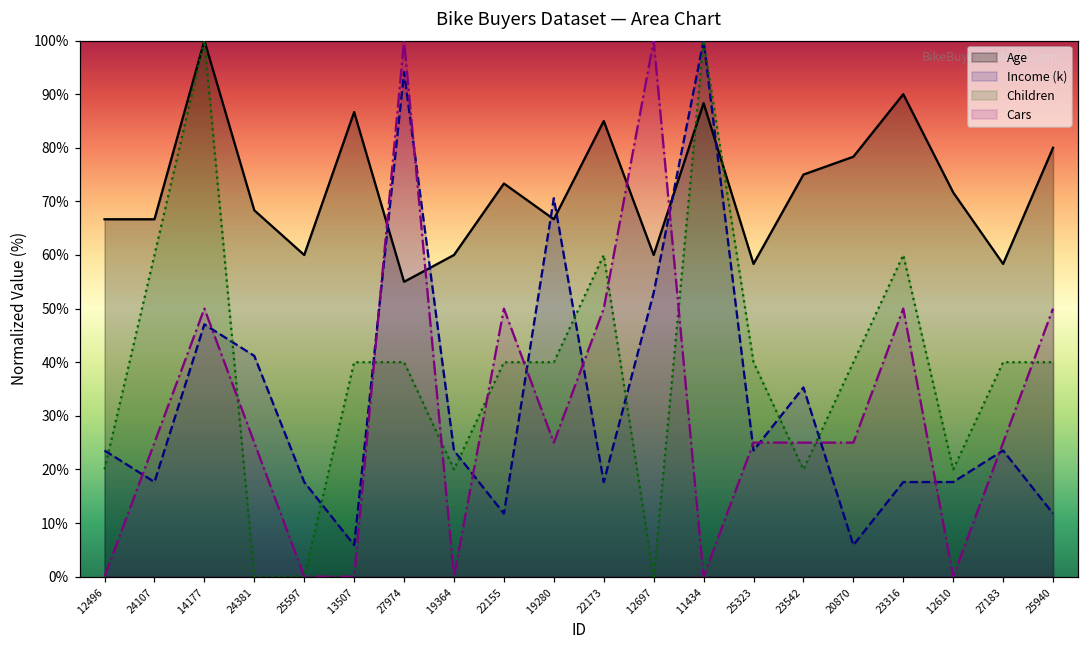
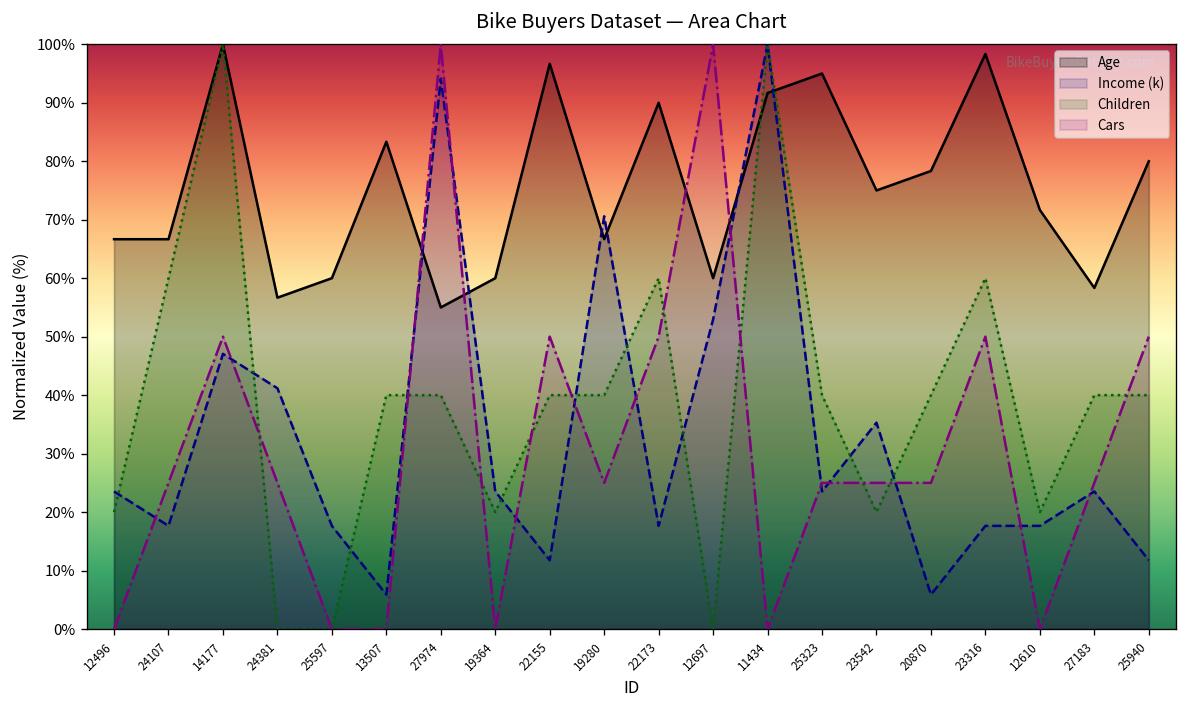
Age, 24381: 68% -> 57%
Age, 13507: 87% -> 83%
Age, 22155: 73% -> 97%
Age, 22173: 85% -> 90%
Age, 11434: 88% -> 92%
Age, 25323: 58% -> 95%
Age, 23316: 90% -> 98%
